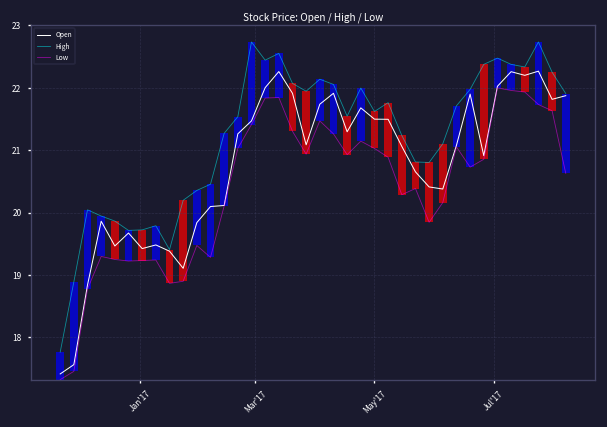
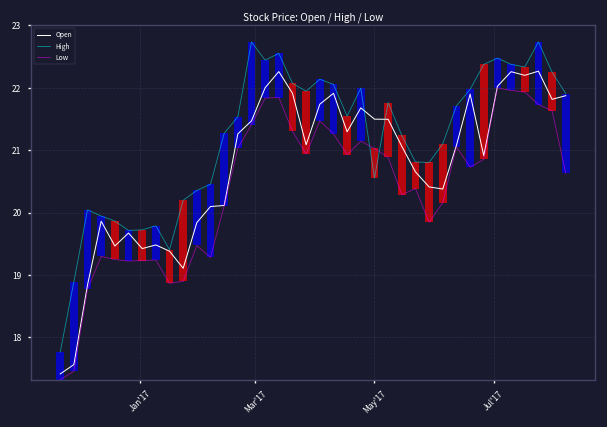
High, May'17: 21.6 -> 20.6
